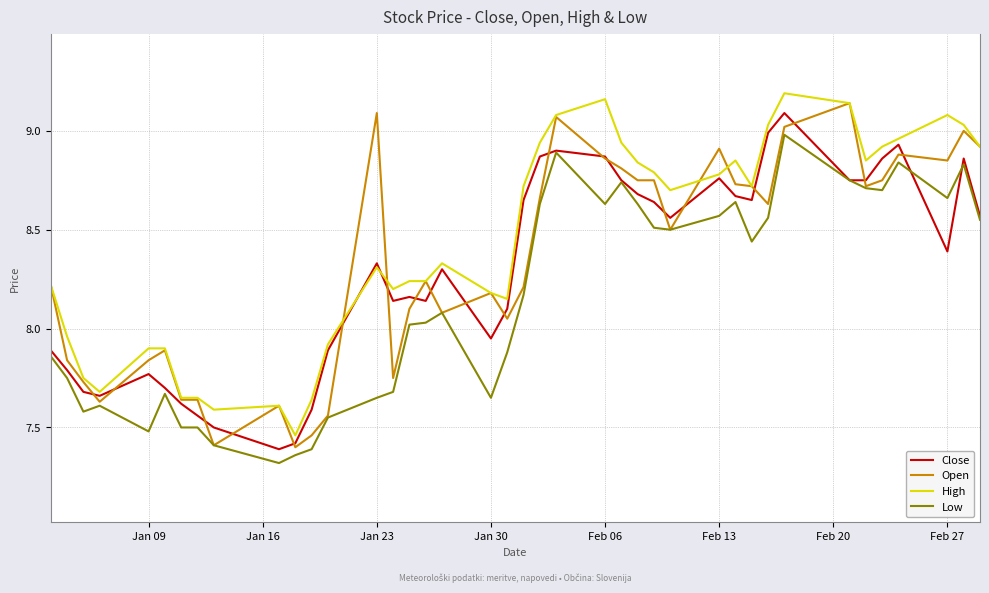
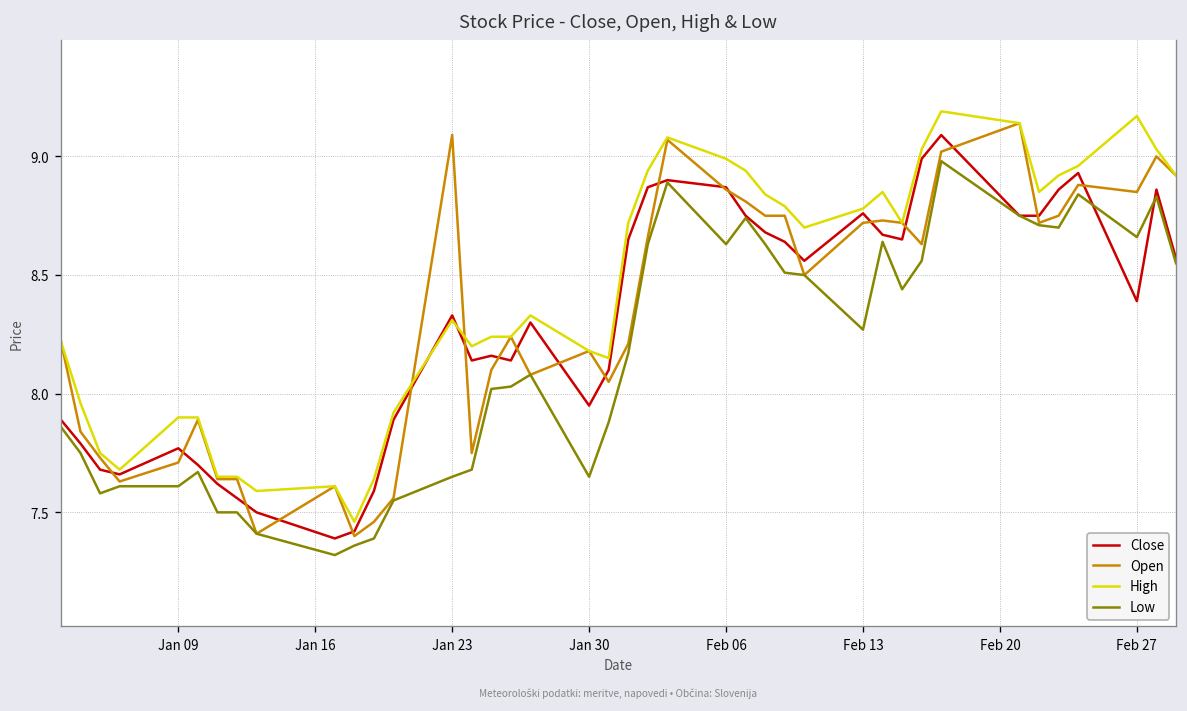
Open, Jan 09: 7.84 -> 7.71
Low, Jan 09: 7.48 -> 7.61
High, Feb 06: 9.16 -> 8.99
Open, Feb 13: 8.91 -> 8.72
Low, Feb 13: 8.57 -> 8.27
High, Feb 27: 9.08 -> 9.17
